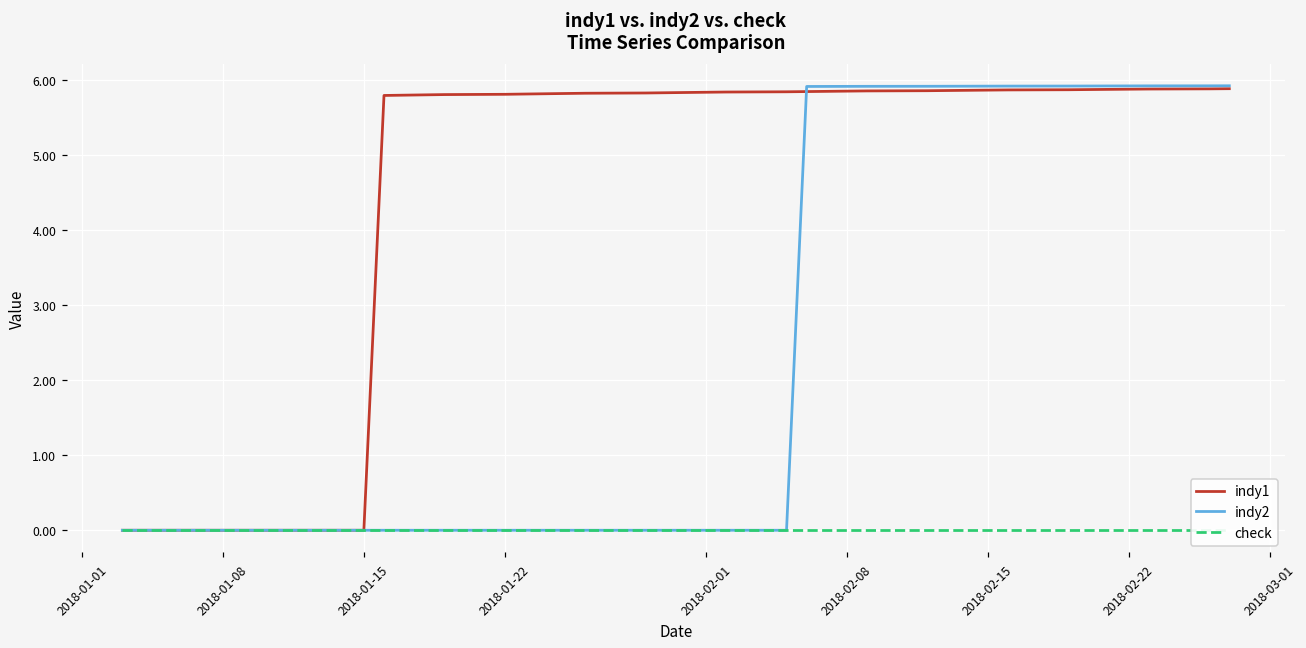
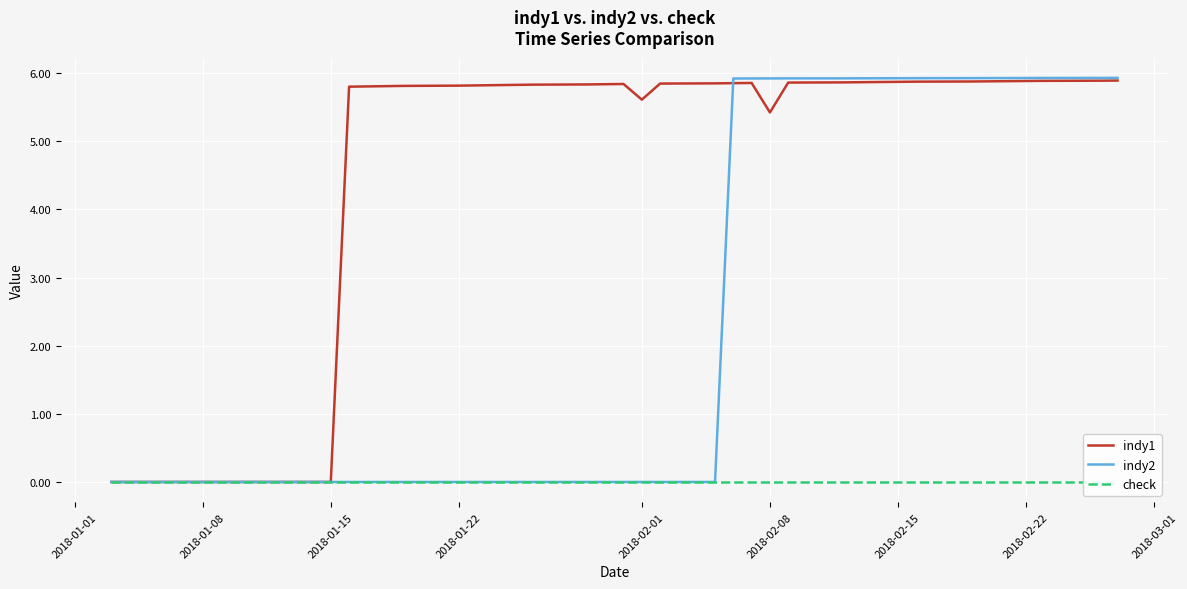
indy1, 2018-02-01: 5.8 -> 5.6
indy1, 2018-02-08: 5.9 -> 5.4
